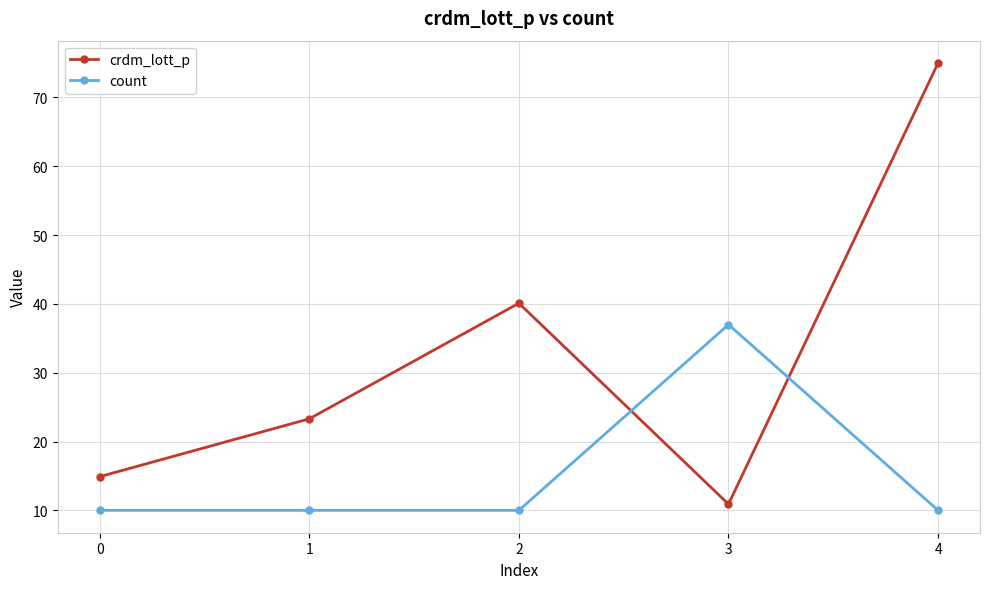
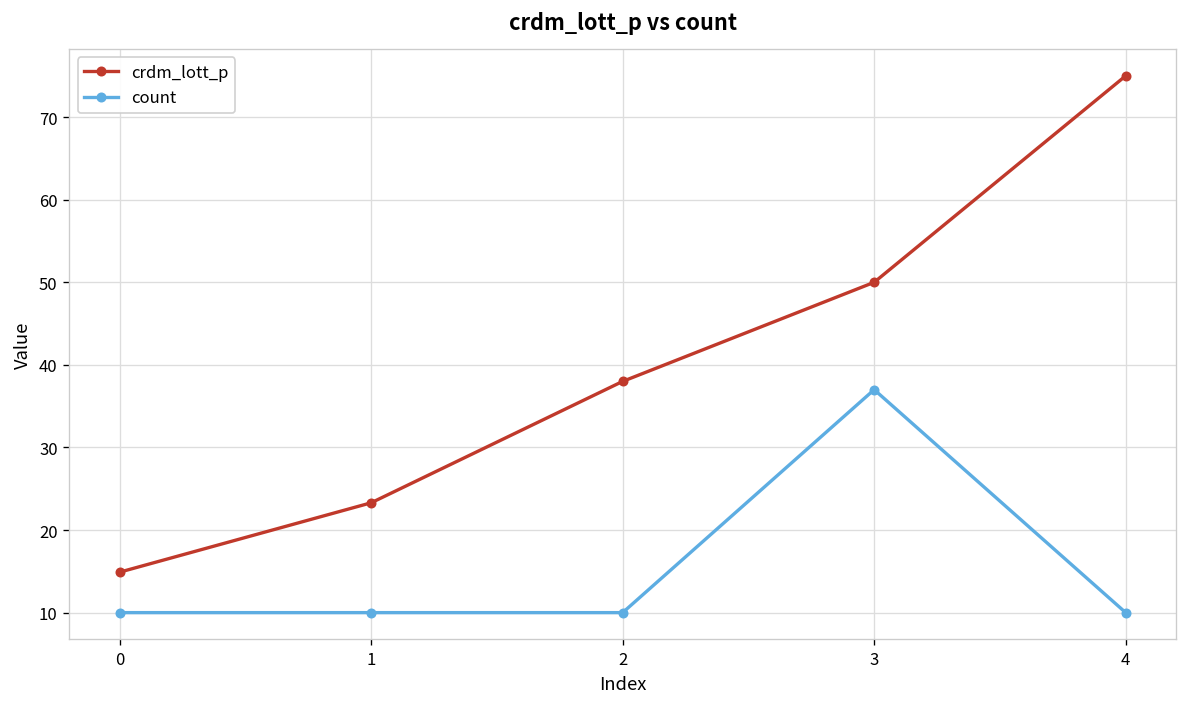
crdm_lott_p, 2: 40 -> 38
crdm_lott_p, 3: 11 -> 50
